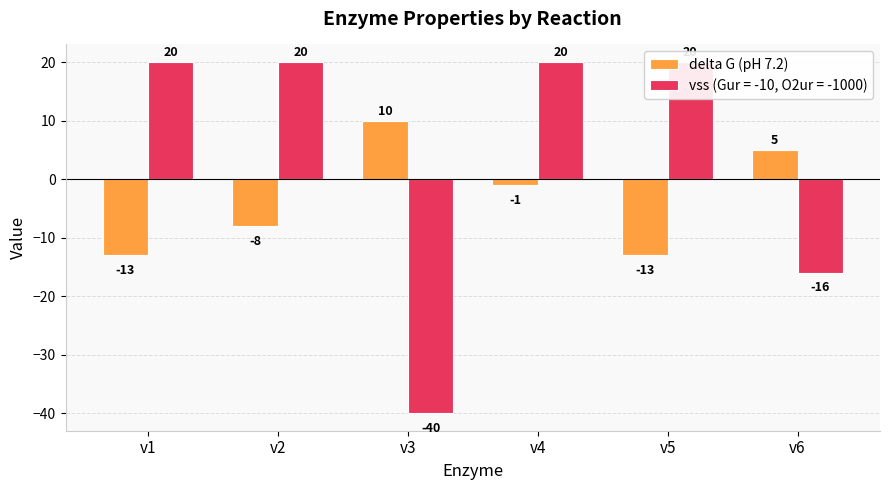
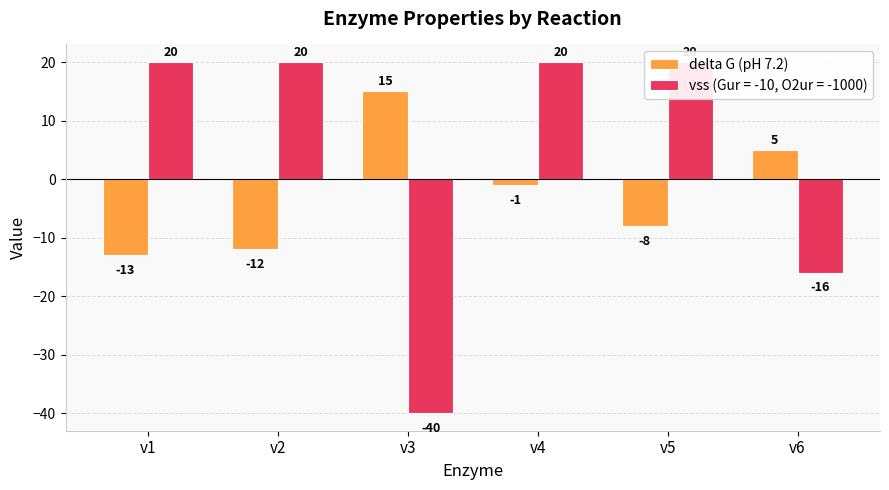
delta G (pH 7.2), v2: -8 -> -12
delta G (pH 7.2), v3: 10 -> 15
delta G (pH 7.2), v5: -13 -> -8
